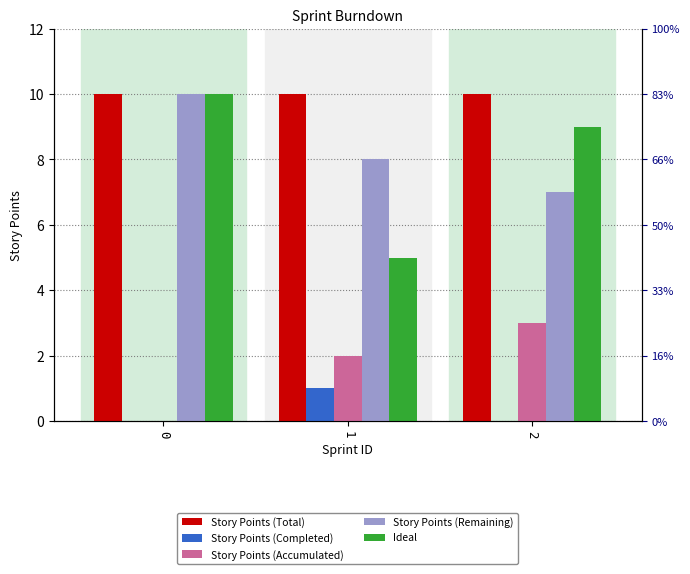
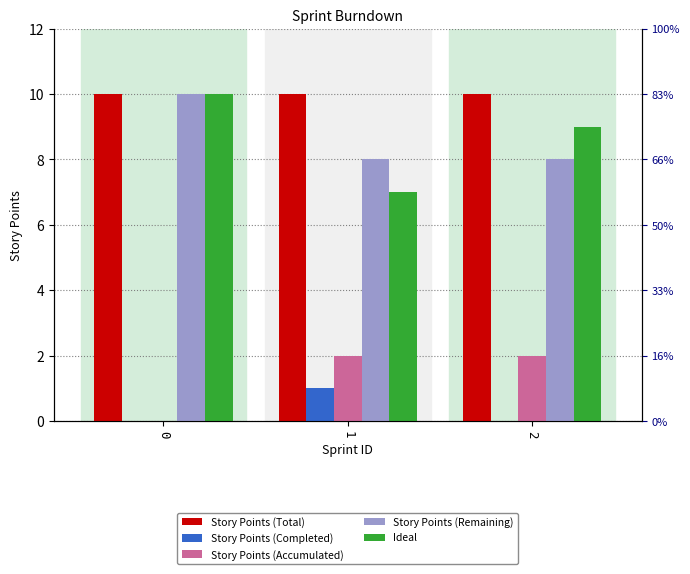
Ideal, 1: 5 -> 7
Story Points (Accumulated), 2: 3 -> 2
Story Points (Remaining), 2: 7 -> 8
